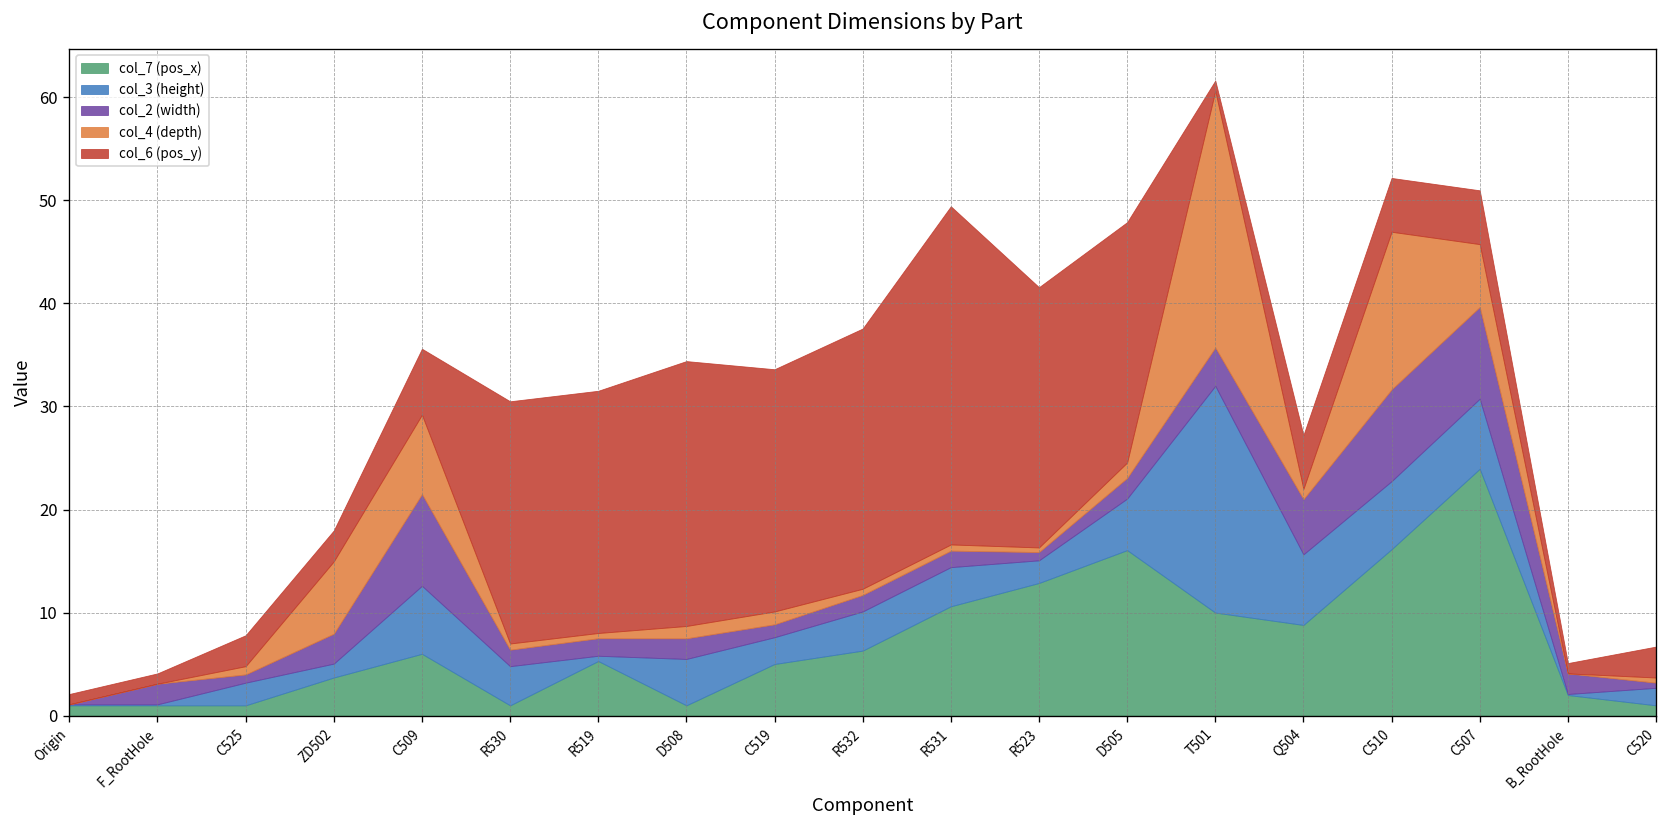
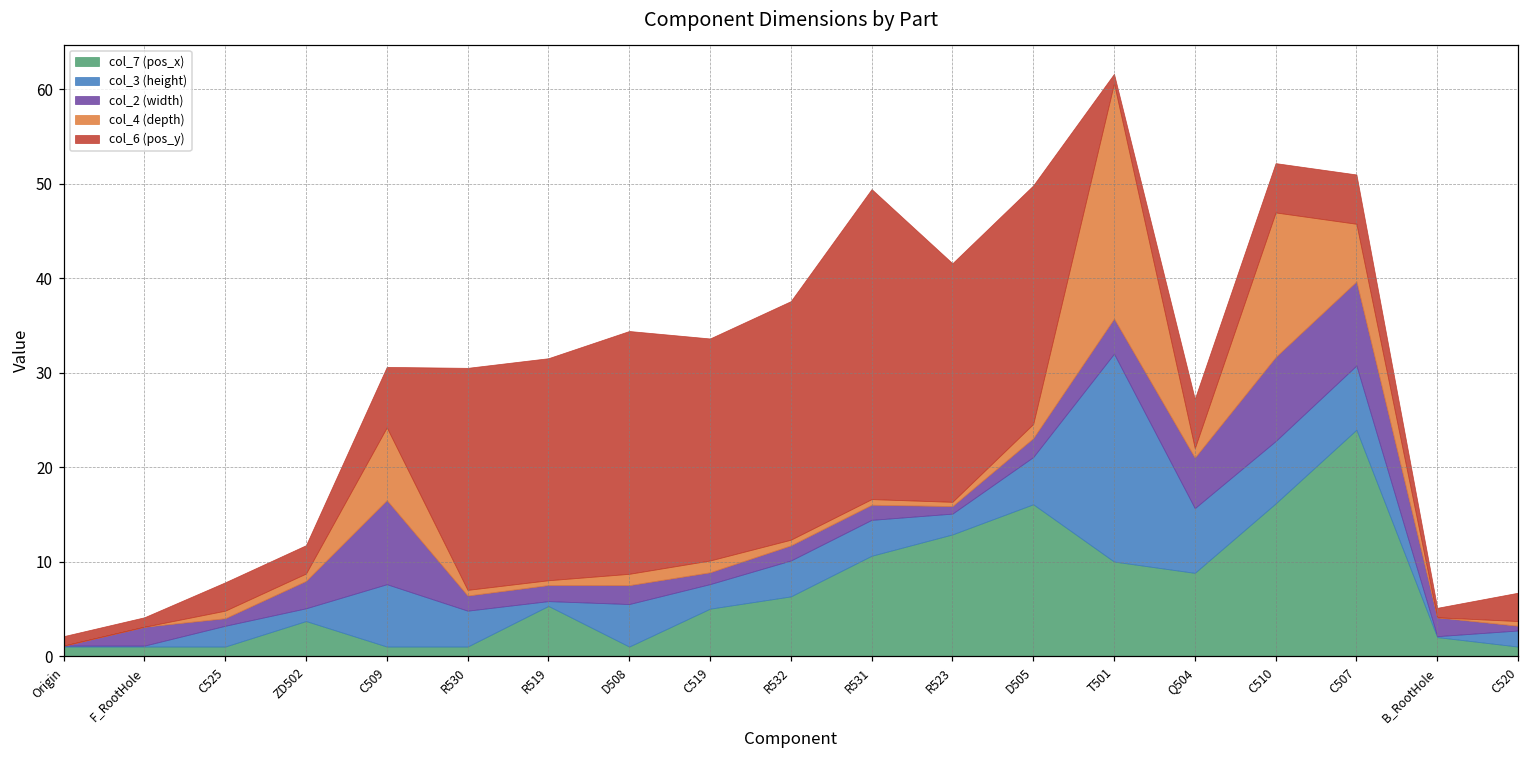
col_4 (depth), ZD502: 7 -> 1
col_7 (pos_x), C509: 6 -> 1
col_6 (pos_y), D505: 23 -> 25
